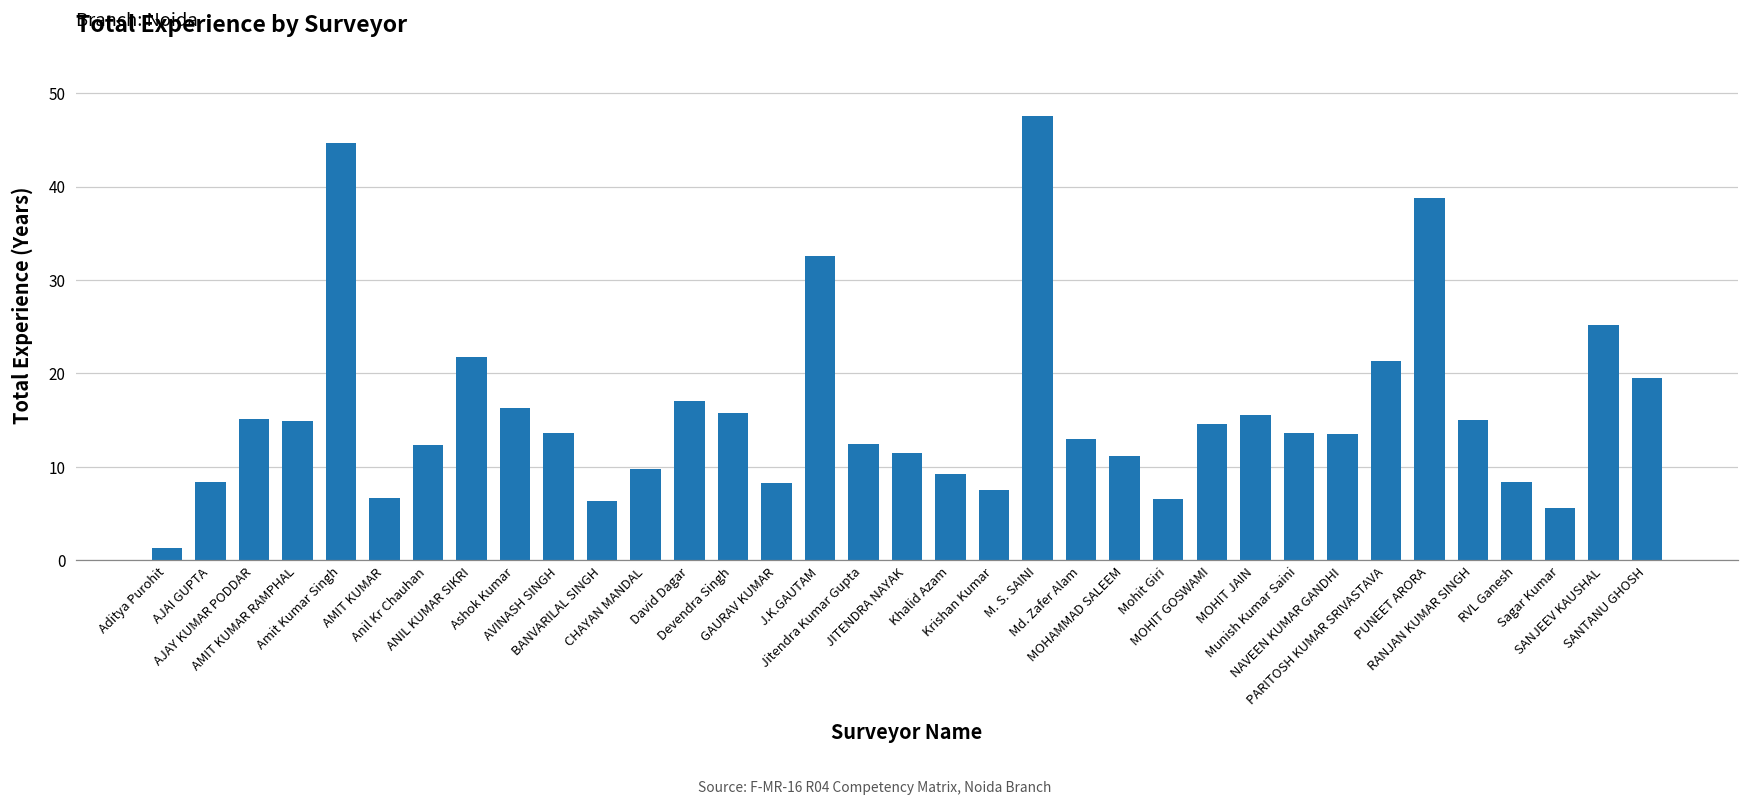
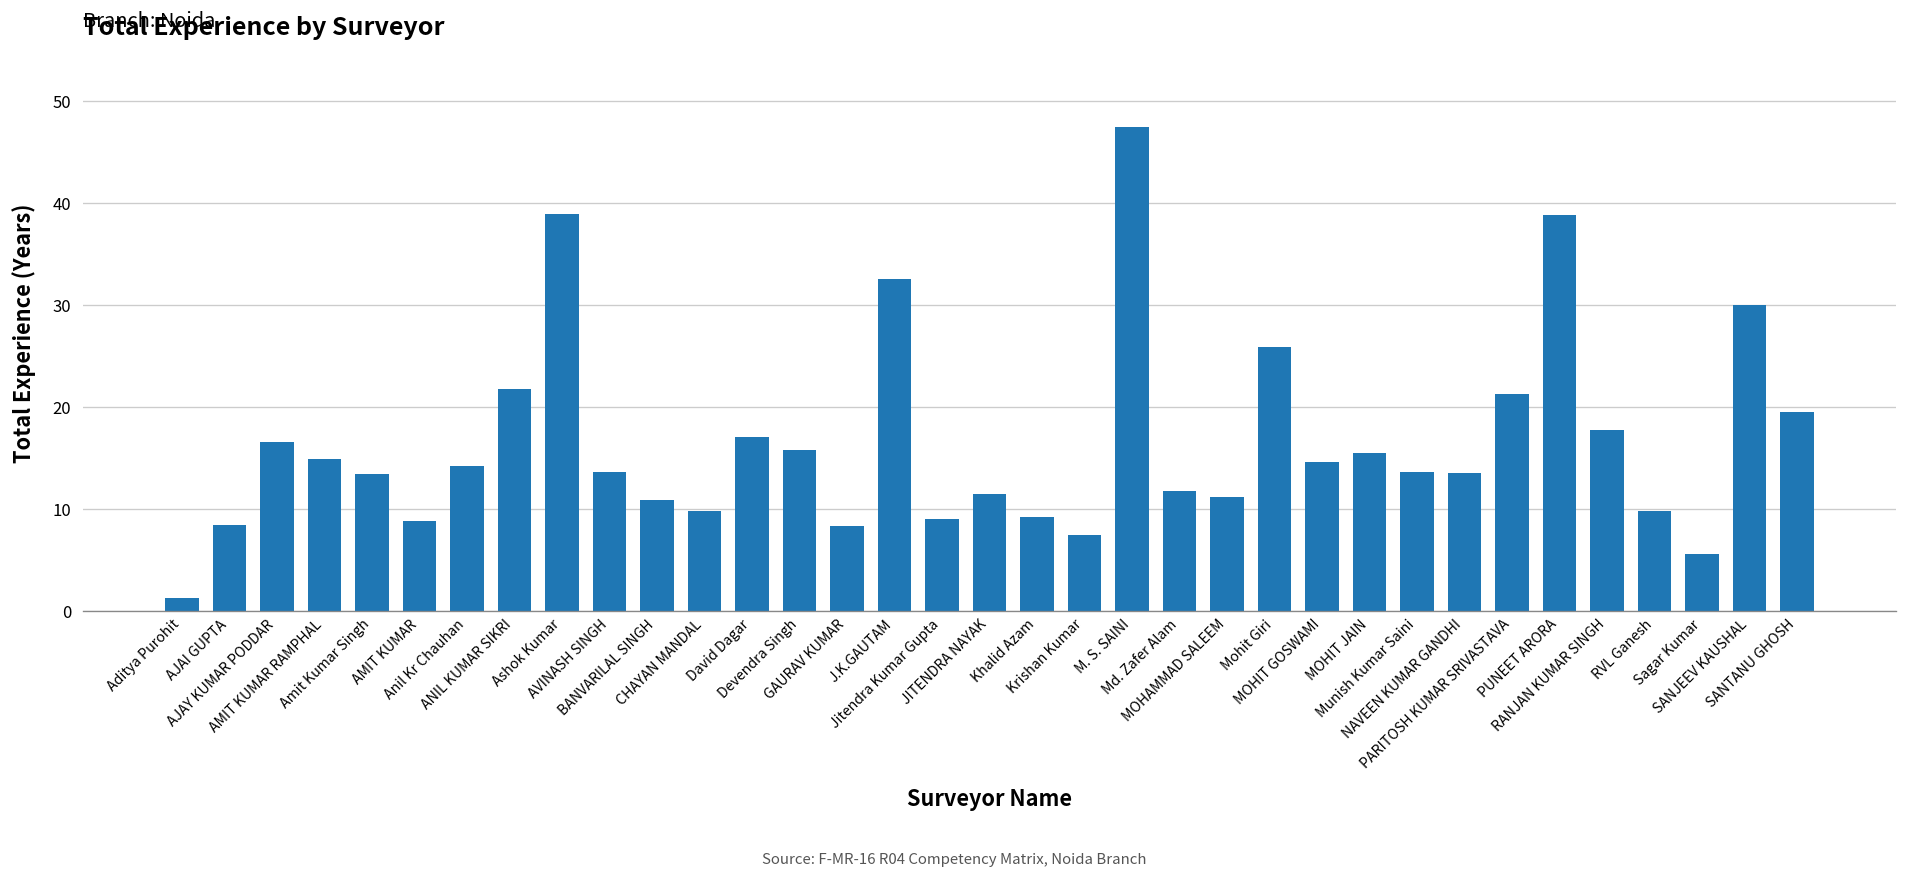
AJAY KUMAR PODDAR: 15 -> 17
Amit Kumar Singh: 45 -> 13
AMIT KUMAR: 7 -> 9
Anil Kr Chauhan: 12 -> 14
Ashok Kumar: 16 -> 39
BANVARILAL SINGH: 6 -> 11
Jitendra Kumar Gupta: 12 -> 9
Md. Zafer Alam: 13 -> 12
Mohit Giri: 7 -> 26
RANJAN KUMAR SINGH: 15 -> 18
RVL Ganesh: 8 -> 10
SANJEEV KAUSHAL: 25 -> 30
